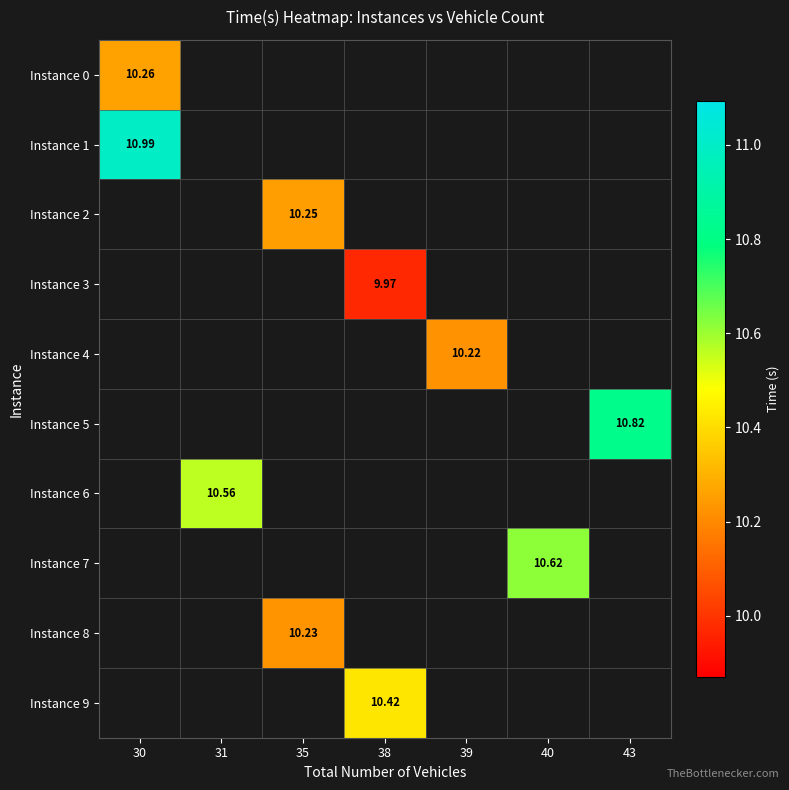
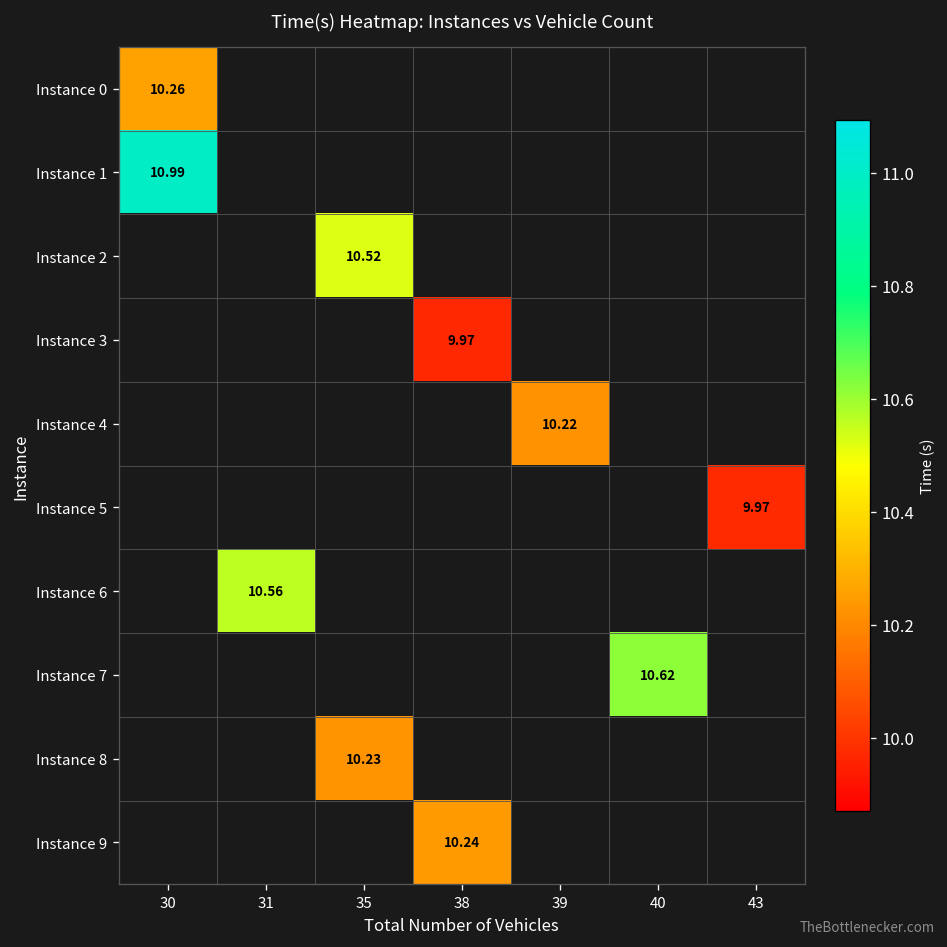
Instance 2, 35: 10.25 -> 10.52
Instance 5, 43: 10.82 -> 9.97
Instance 9, 38: 10.42 -> 10.24
